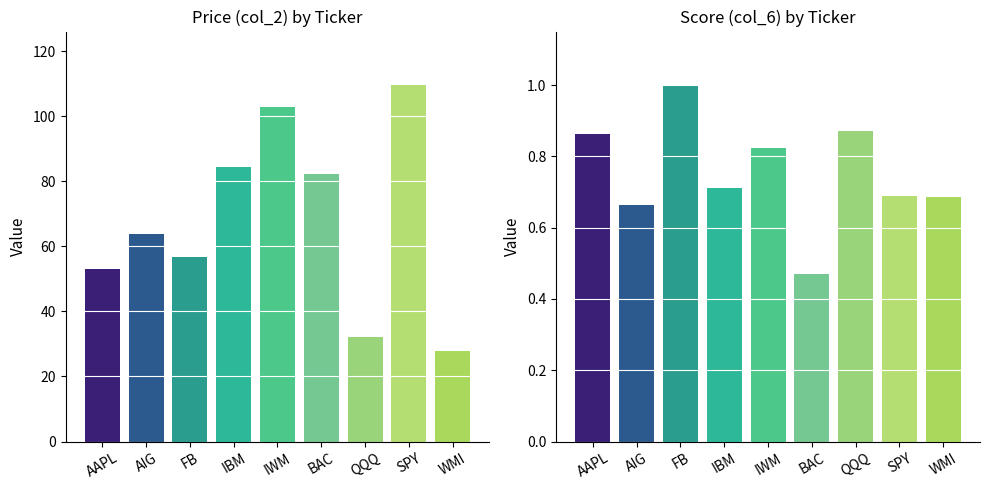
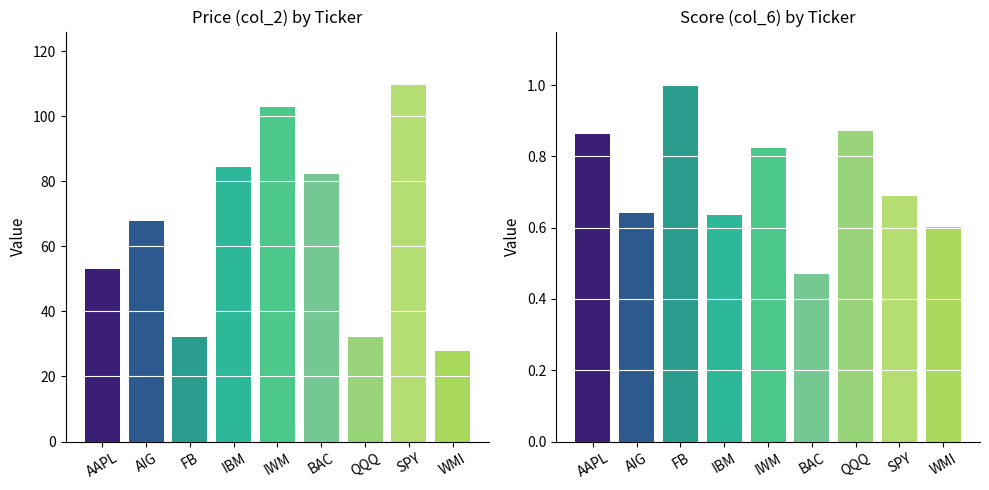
Price (col_2) by Ticker, AIG: 64 -> 68
Price (col_2) by Ticker, FB: 57 -> 32
Score (col_6) by Ticker, AIG: 0.66 -> 0.64
Score (col_6) by Ticker, IBM: 0.71 -> 0.64
Score (col_6) by Ticker, WMI: 0.69 -> 0.60
